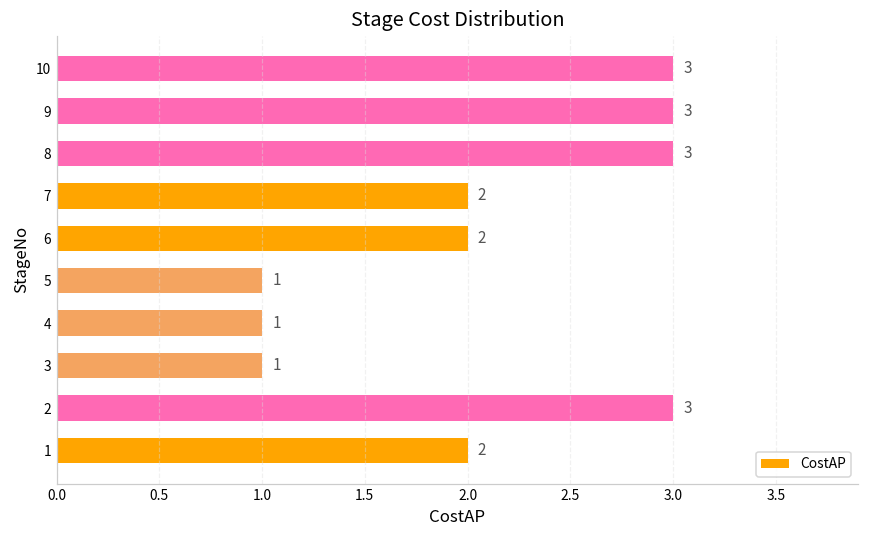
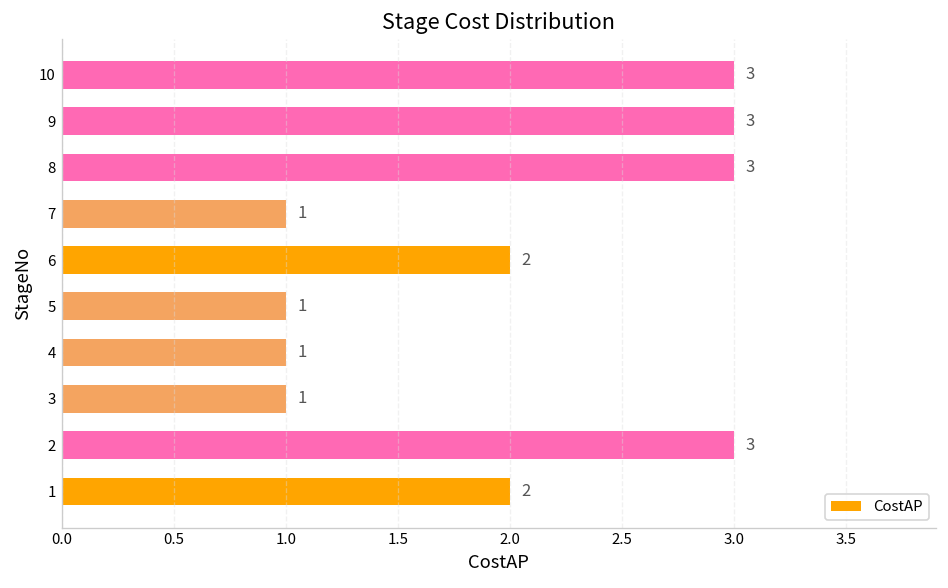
7: 2 -> 1
